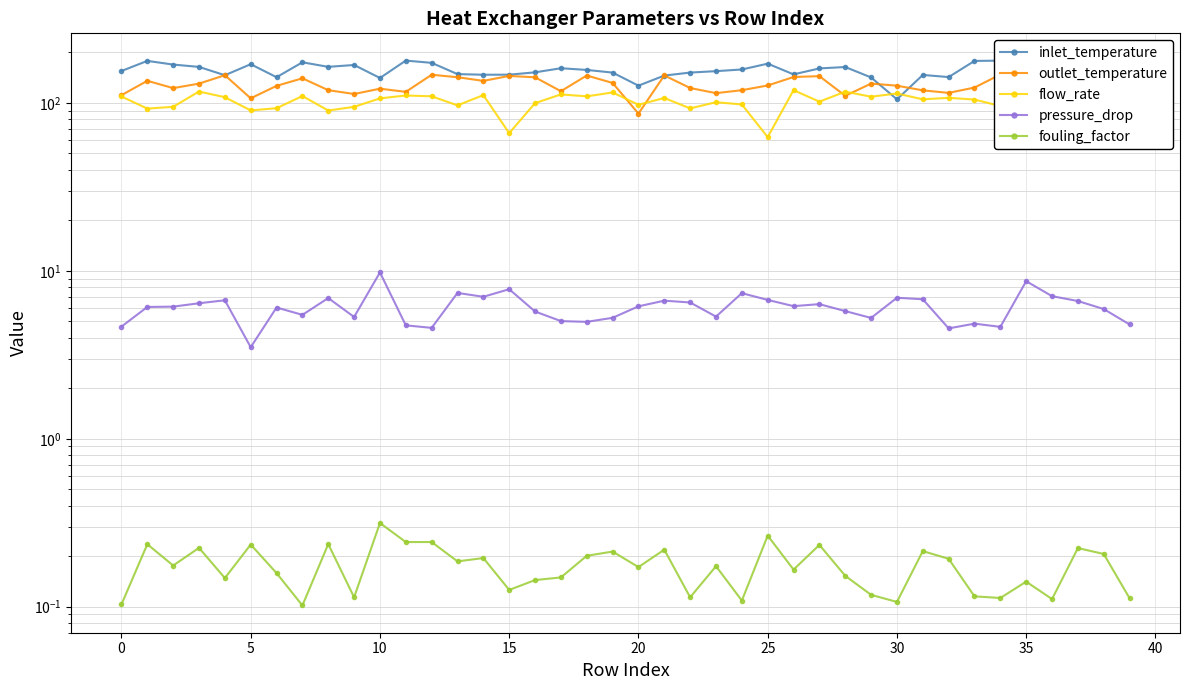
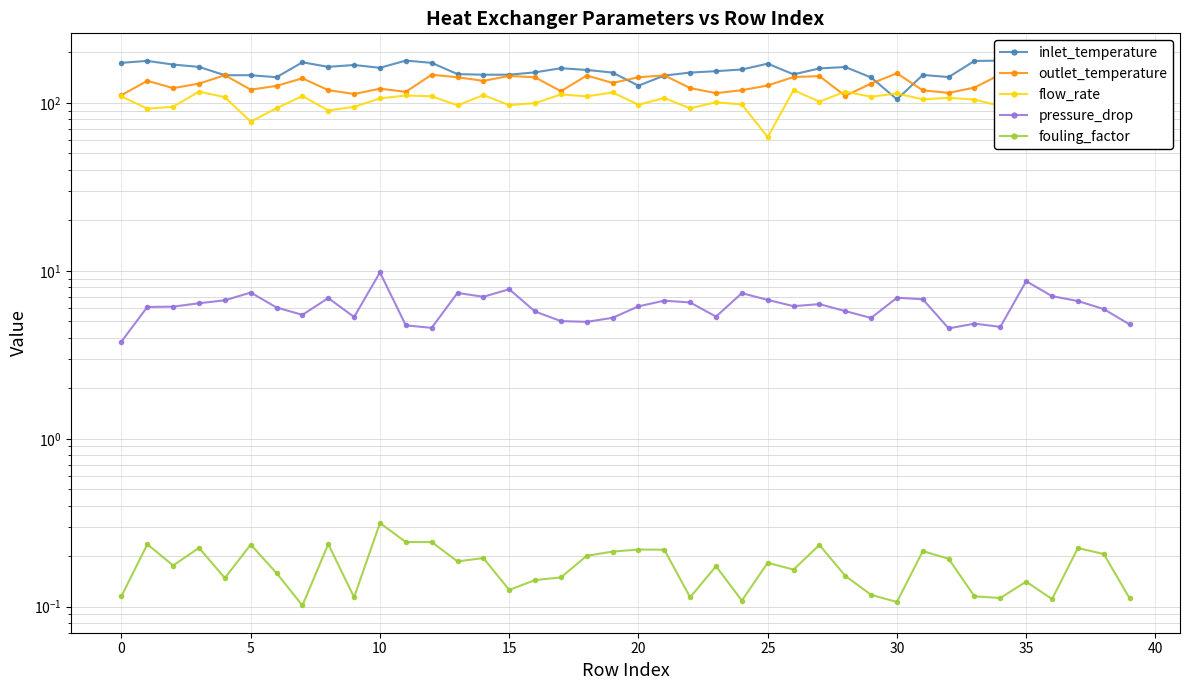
inlet_temperature, 0: 150 -> 170
pressure_drop, 0: 4.7 -> 3.8
fouling_factor, 0: 0.10 -> 0.12
inlet_temperature, 5: 170 -> 150
outlet_temperature, 5: 110 -> 120
flow_rate, 5: 90 -> 80
pressure_drop, 5: 3.5 -> 7
inlet_temperature, 10: 140 -> 160
flow_rate, 15: 66 -> 100
outlet_temperature, 20: 90 -> 140
fouling_factor, 20: 0.17 -> 0.22
fouling_factor, 25: 0.26 -> 0.18
outlet_temperature, 30: 130 -> 150
